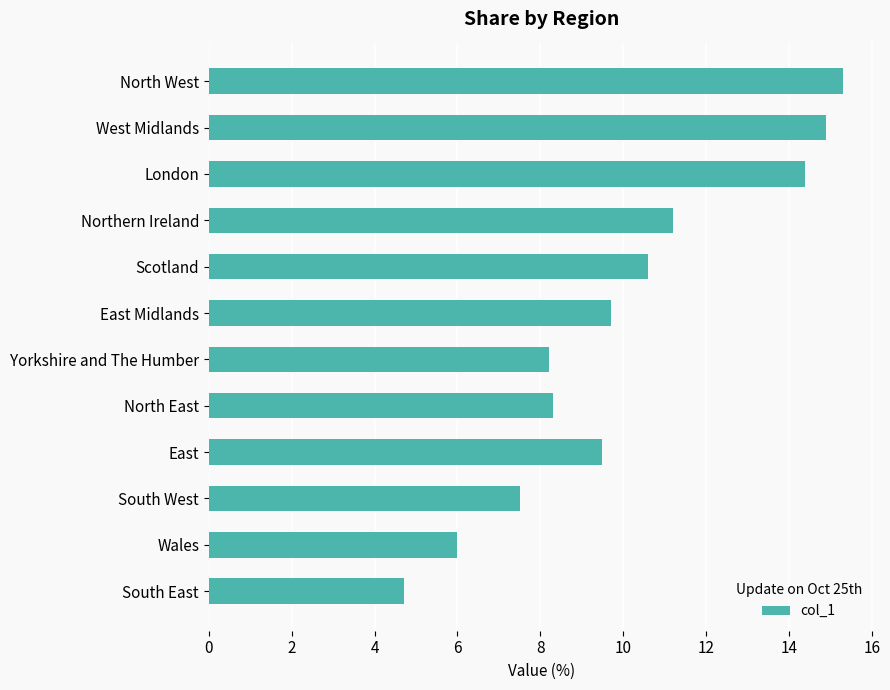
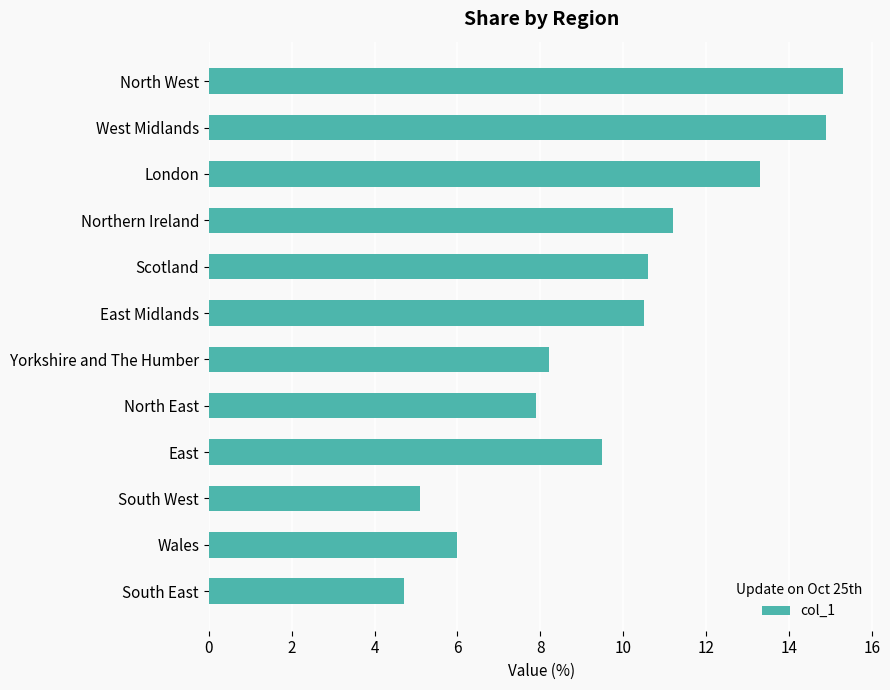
London: 14.4 -> 13.3
East Midlands: 9.7 -> 10.5
North East: 8.3 -> 7.9
South West: 7.5 -> 5.1
